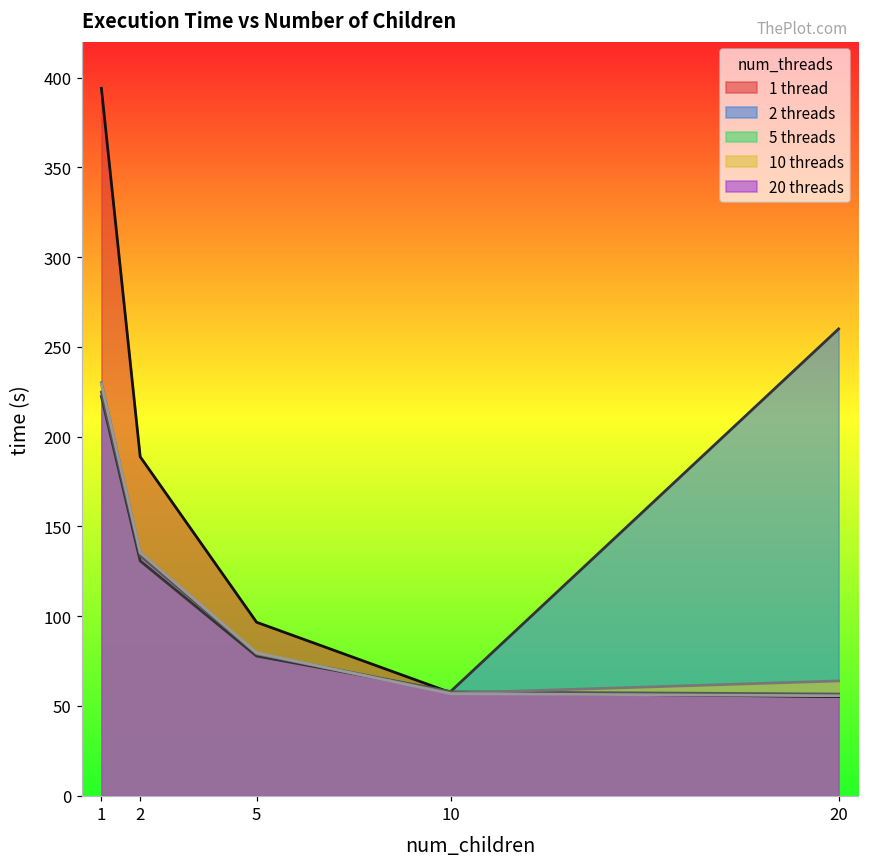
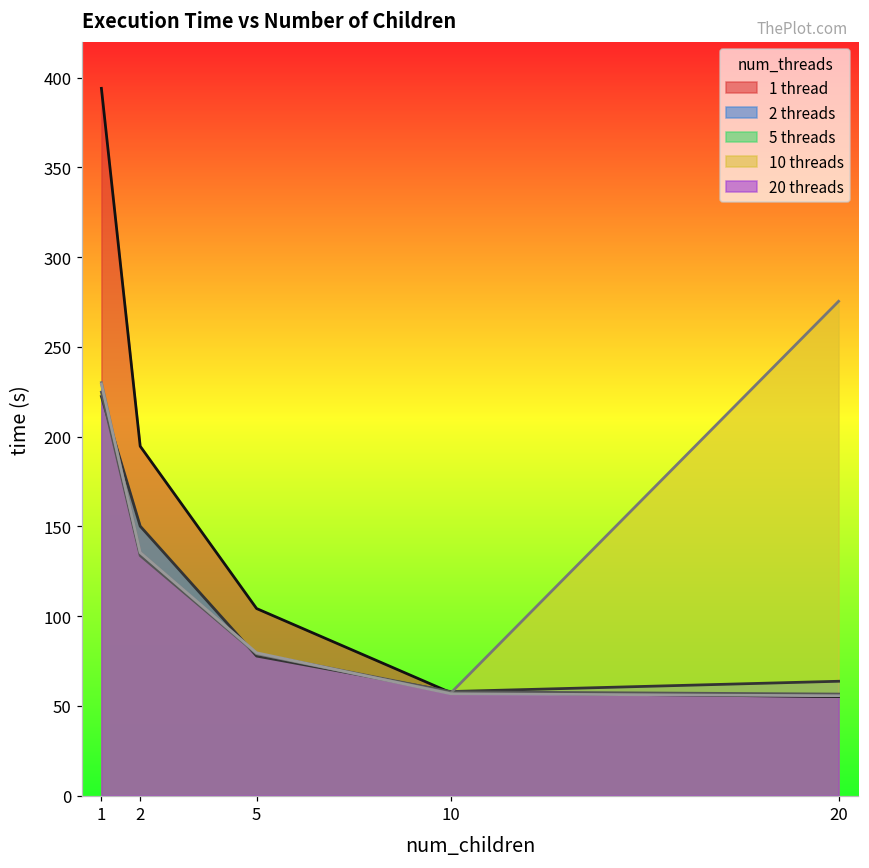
1 thread, 2: 189 -> 195
2 threads, 2: 131 -> 150
1 thread, 5: 97 -> 104
2 threads, 20: 260 -> 64
10 threads, 20: 64 -> 275
